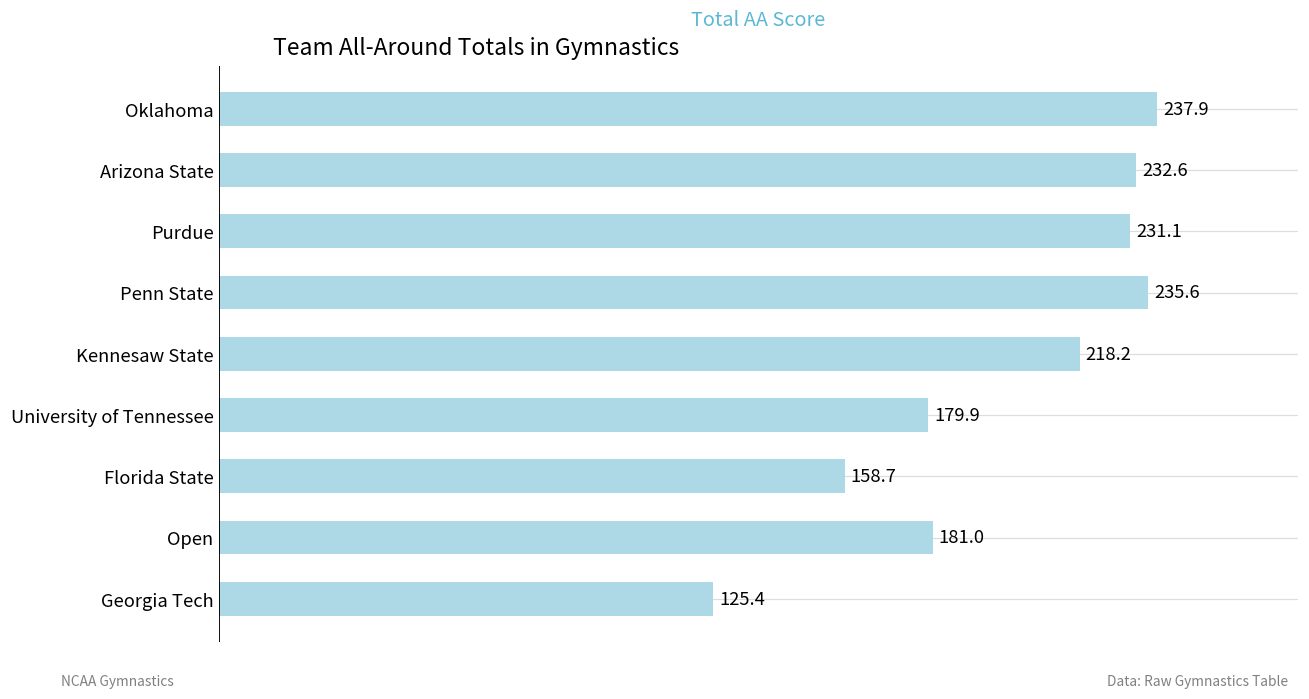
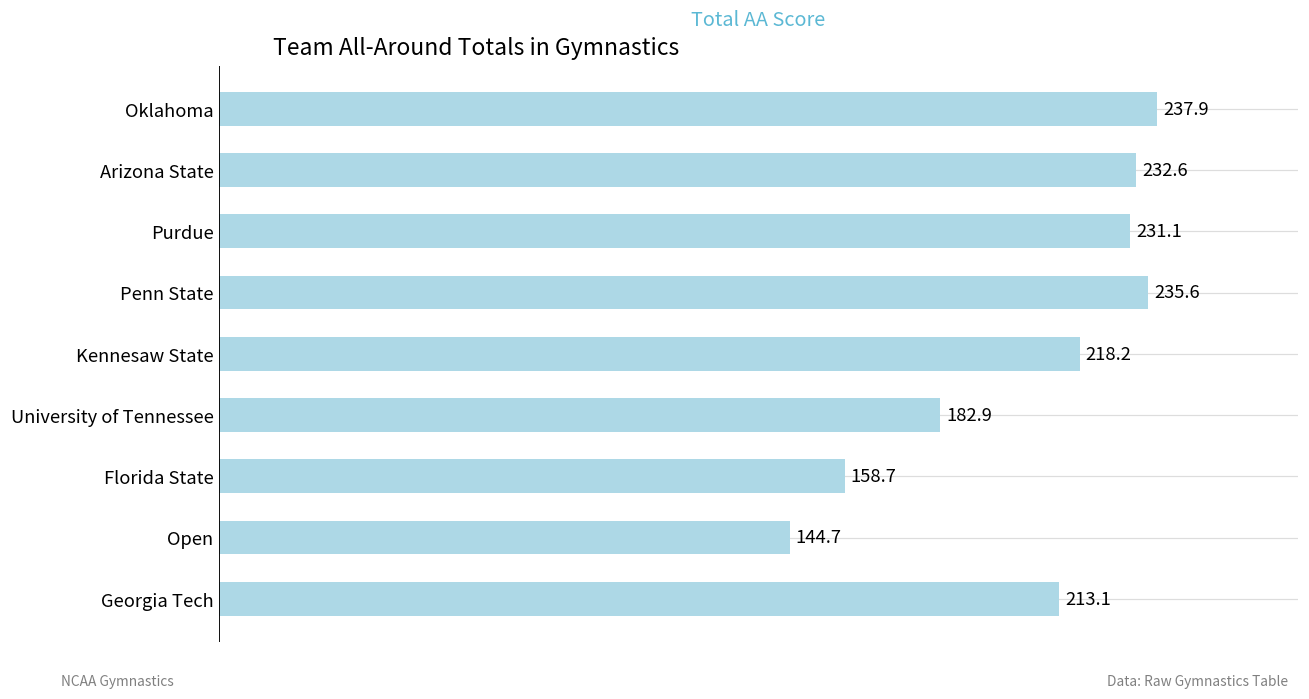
University of Tennessee: 179.9 -> 182.9
Open: 181.0 -> 144.7
Georgia Tech: 125.4 -> 213.1
